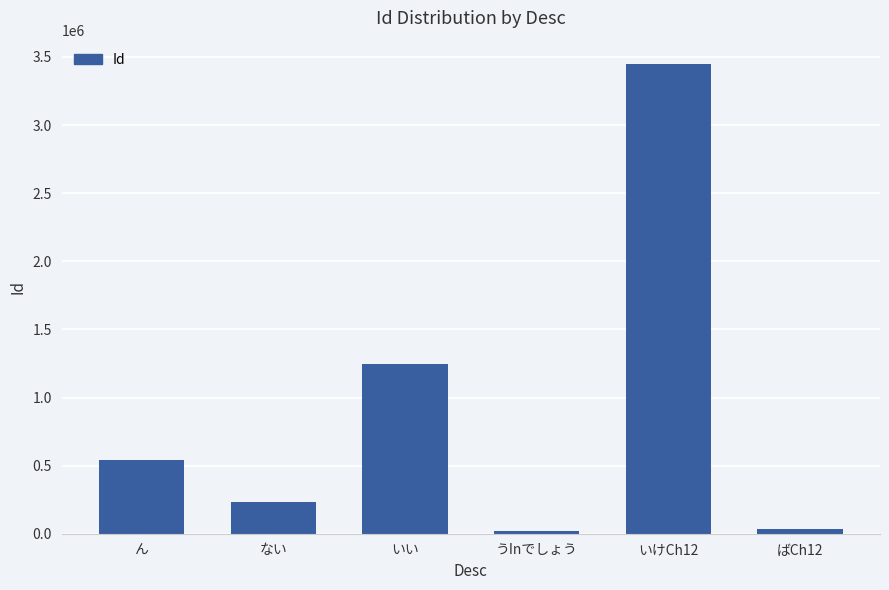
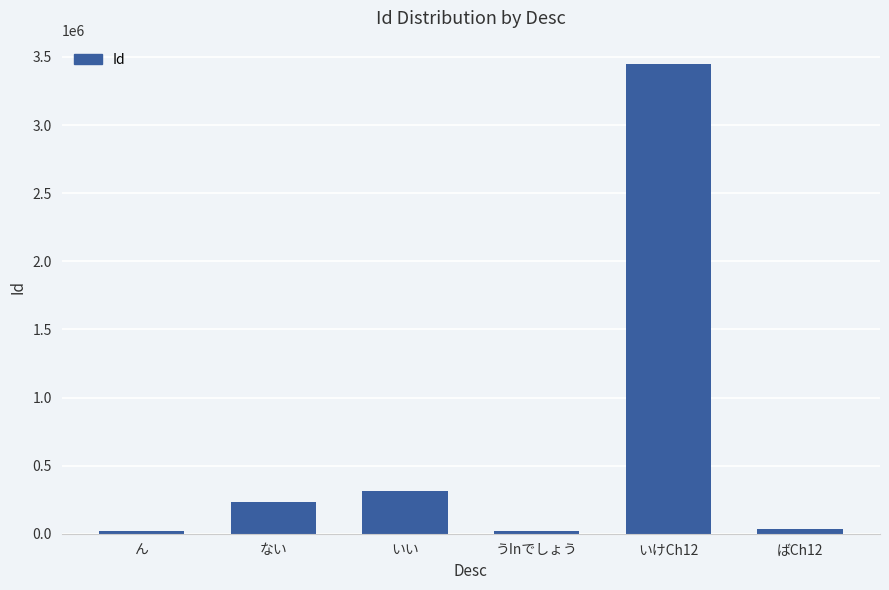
ん: 540000 -> 20000
いい: 1250000 -> 320000
